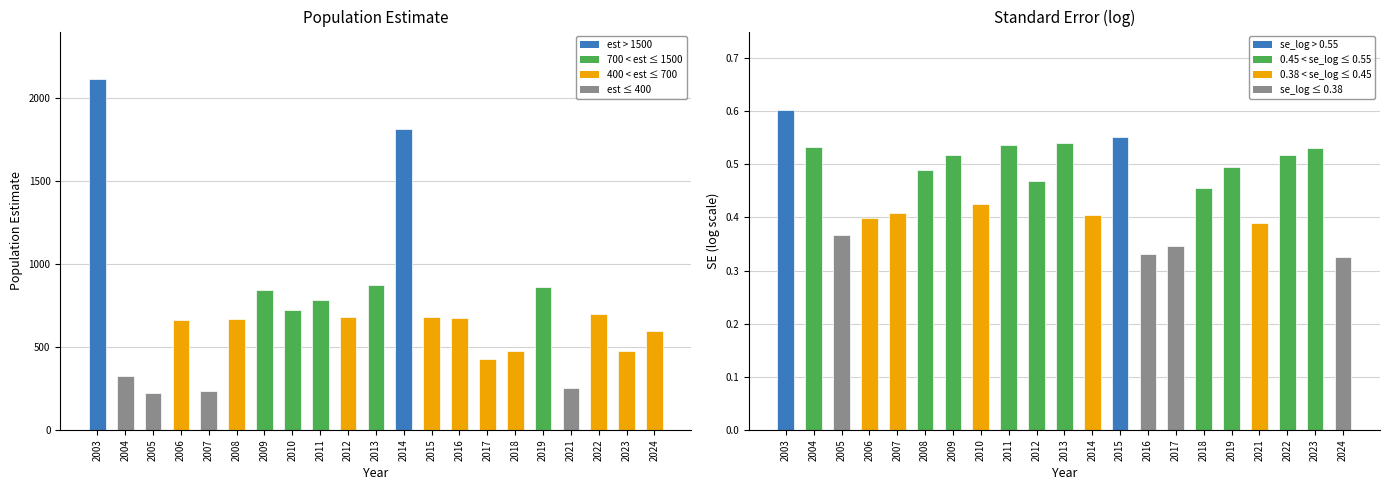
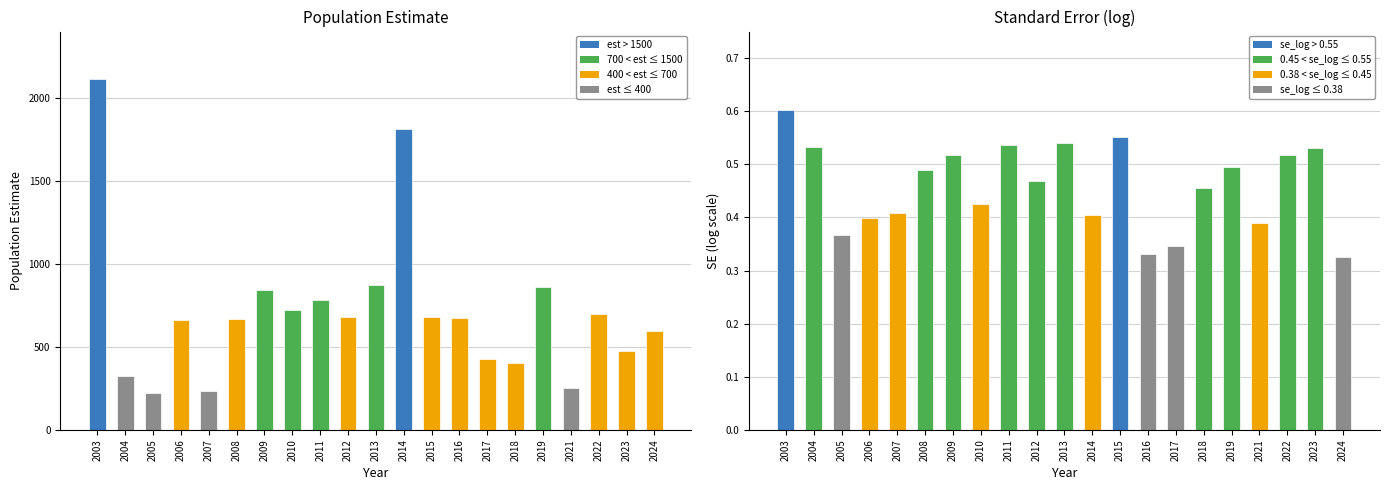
Population Estimate, 2018: 480 -> 400
